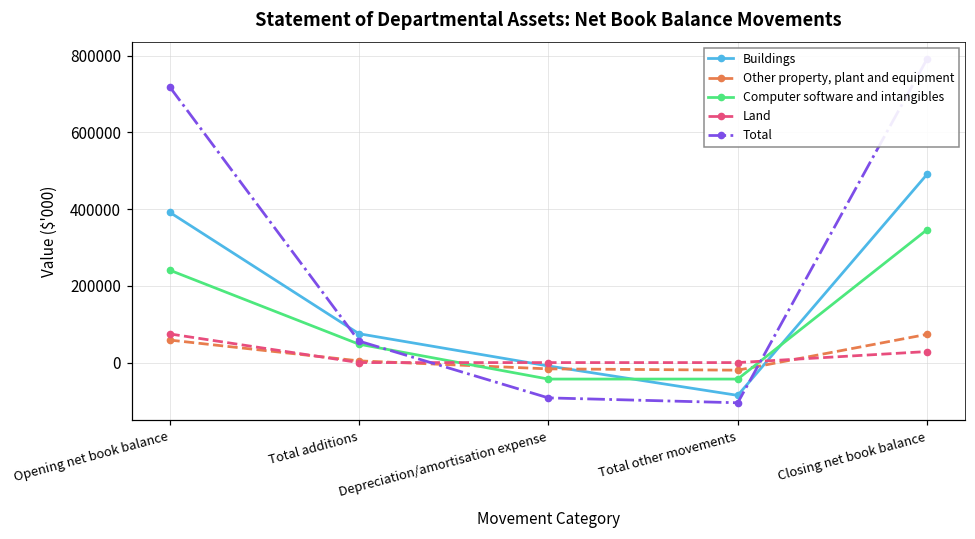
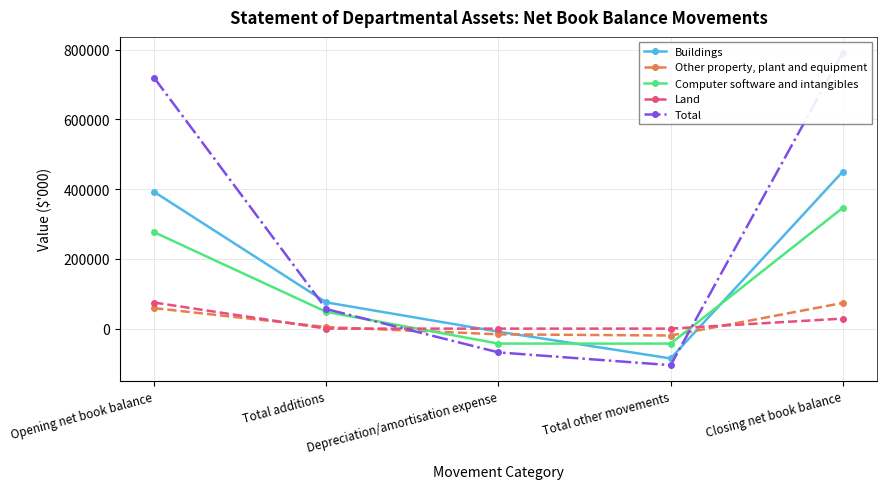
Computer software and intangibles, Opening net book balance: 240000 -> 280000
Total, Depreciation/amortisation expense: -90000 -> -70000
Buildings, Closing net book balance: 490000 -> 450000
